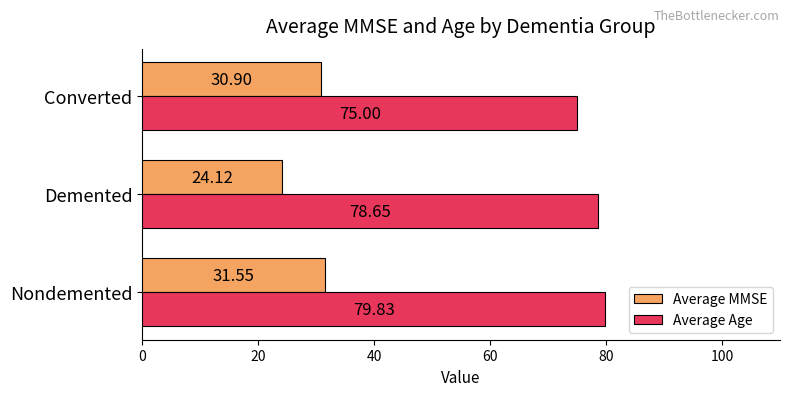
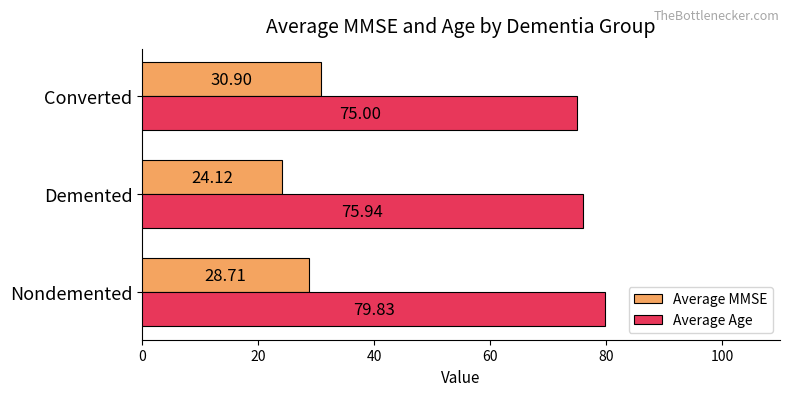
Average Age, Demented: 78.65 -> 75.94
Average MMSE, Nondemented: 31.55 -> 28.71
